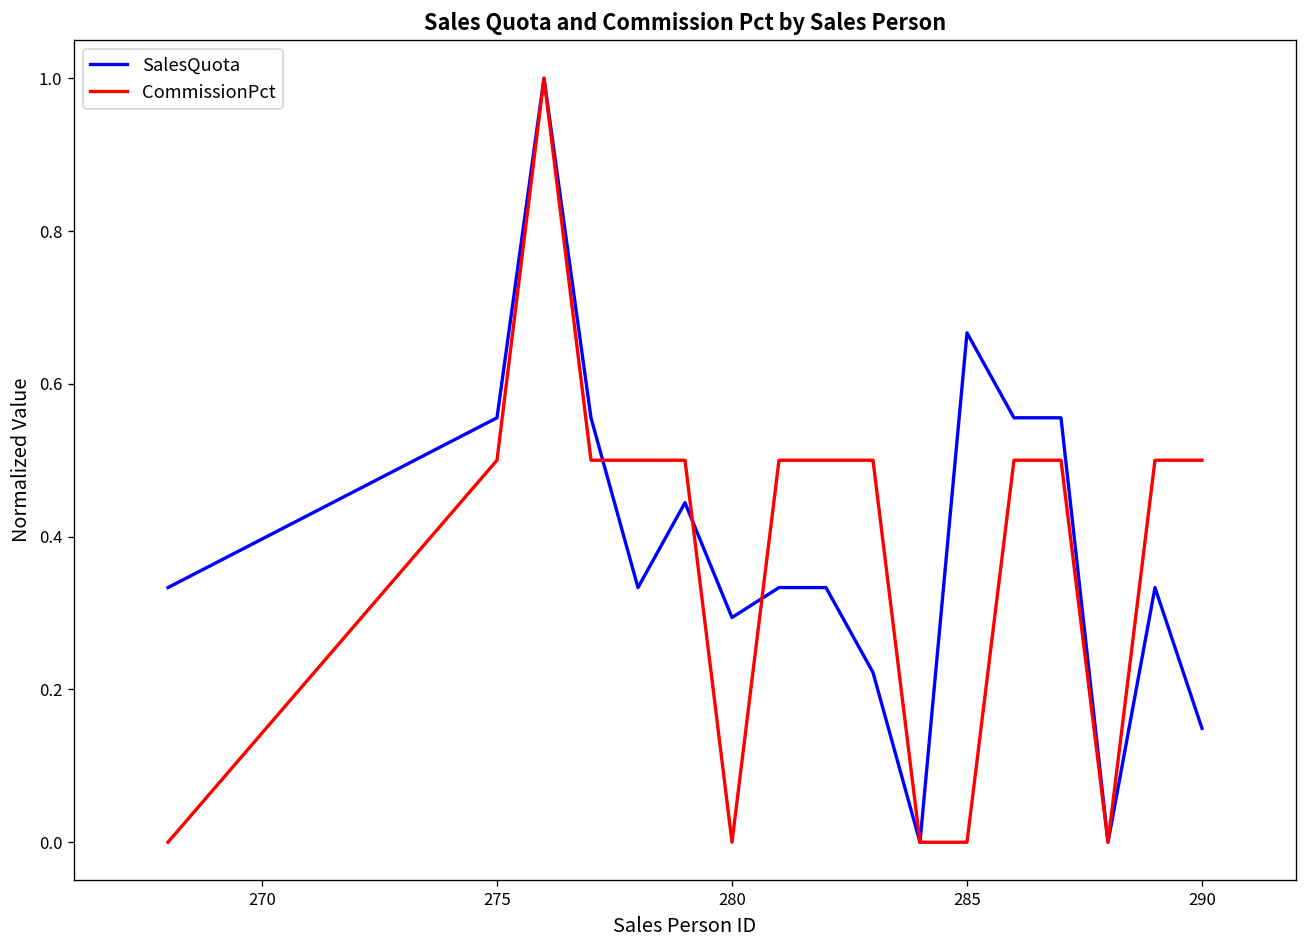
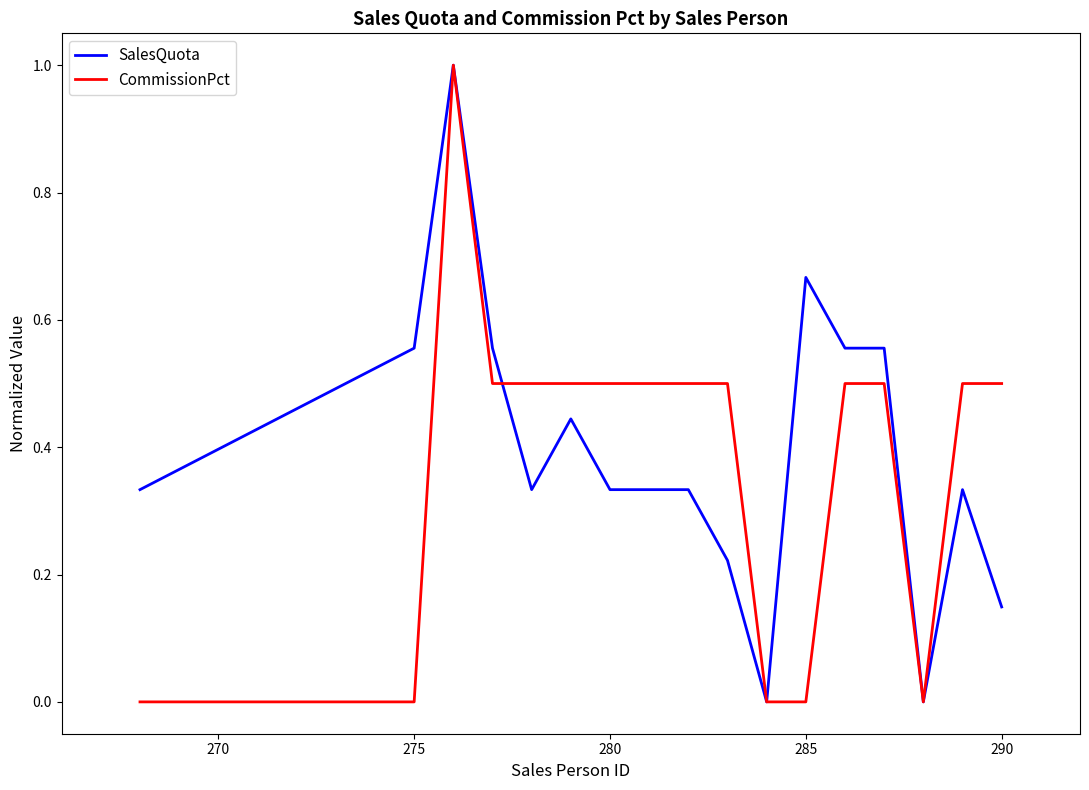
CommissionPct, 275: 0.50 -> 0.00
SalesQuota, 280: 0.29 -> 0.33
CommissionPct, 280: 0.00 -> 0.50
